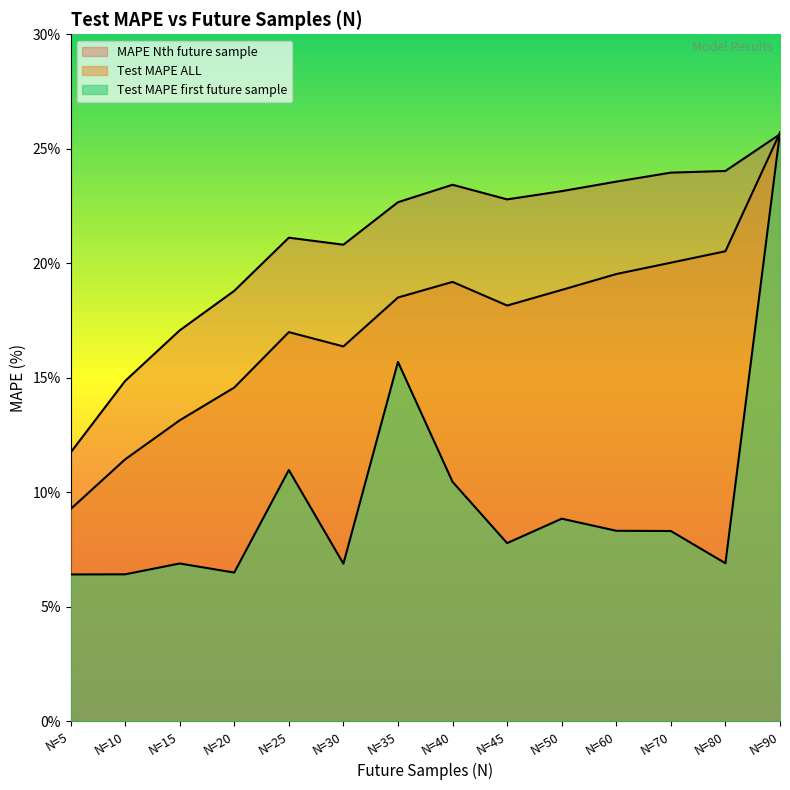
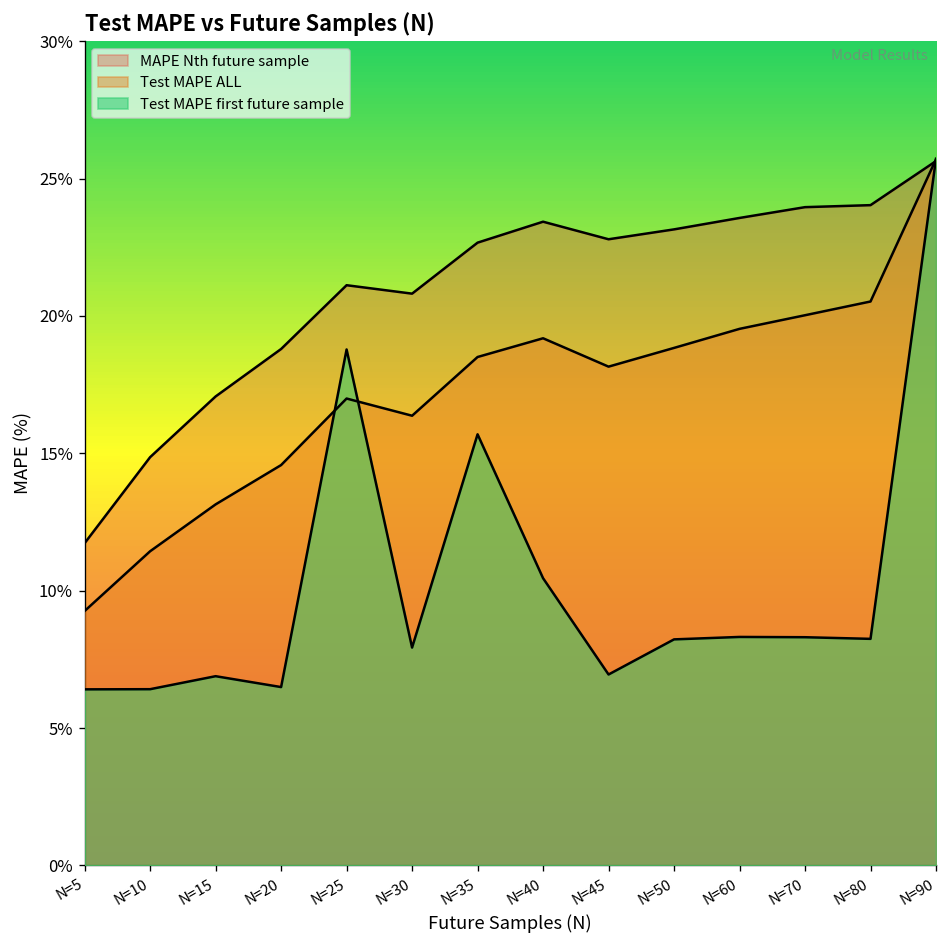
Test MAPE first future sample, N=25: 11.0% -> 18.8%
Test MAPE first future sample, N=30: 6.9% -> 7.9%
Test MAPE first future sample, N=45: 7.8% -> 7.0%
Test MAPE first future sample, N=50: 8.8% -> 8.2%
Test MAPE first future sample, N=80: 6.9% -> 8.2%
